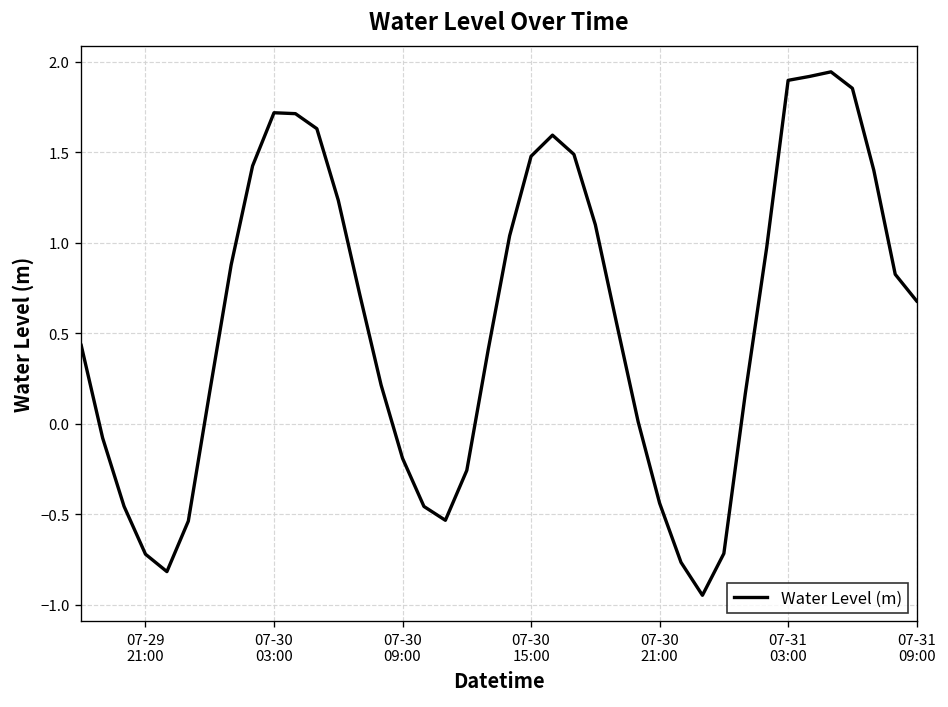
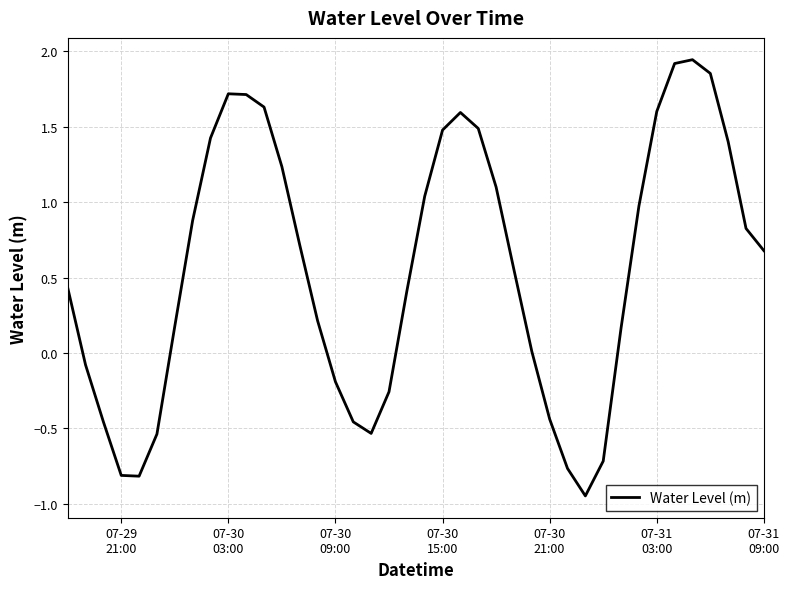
07-29 21:00: -0.72 -> -0.81
07-31 03:00: 1.90 -> 1.60
